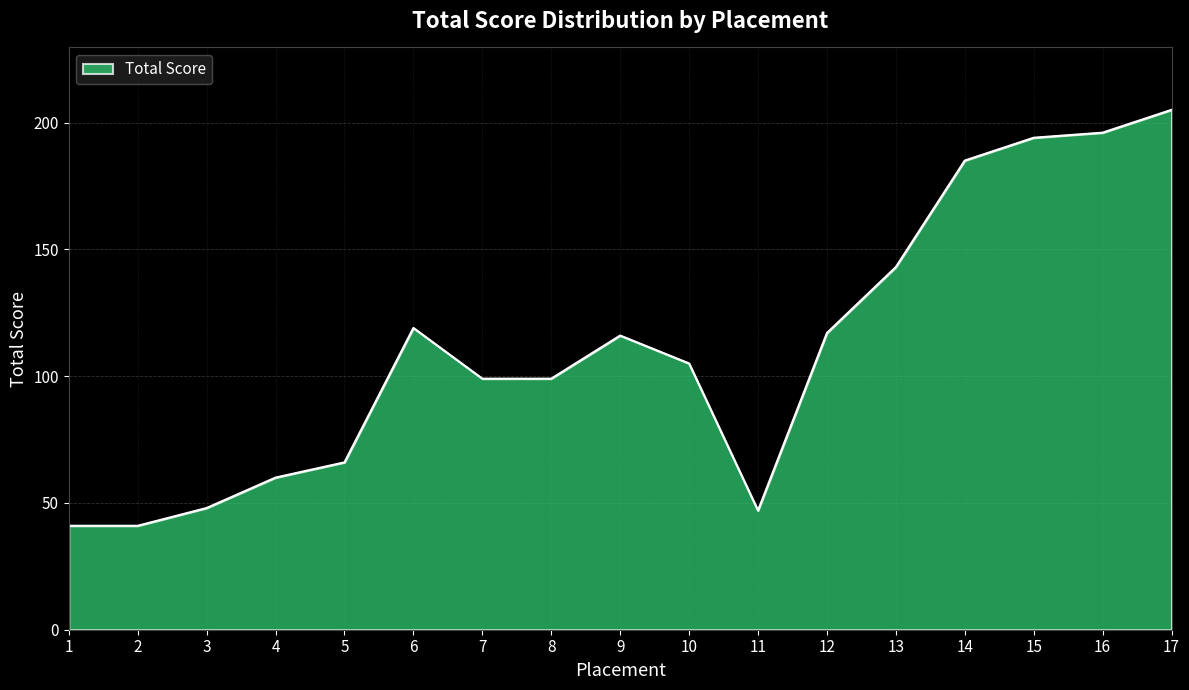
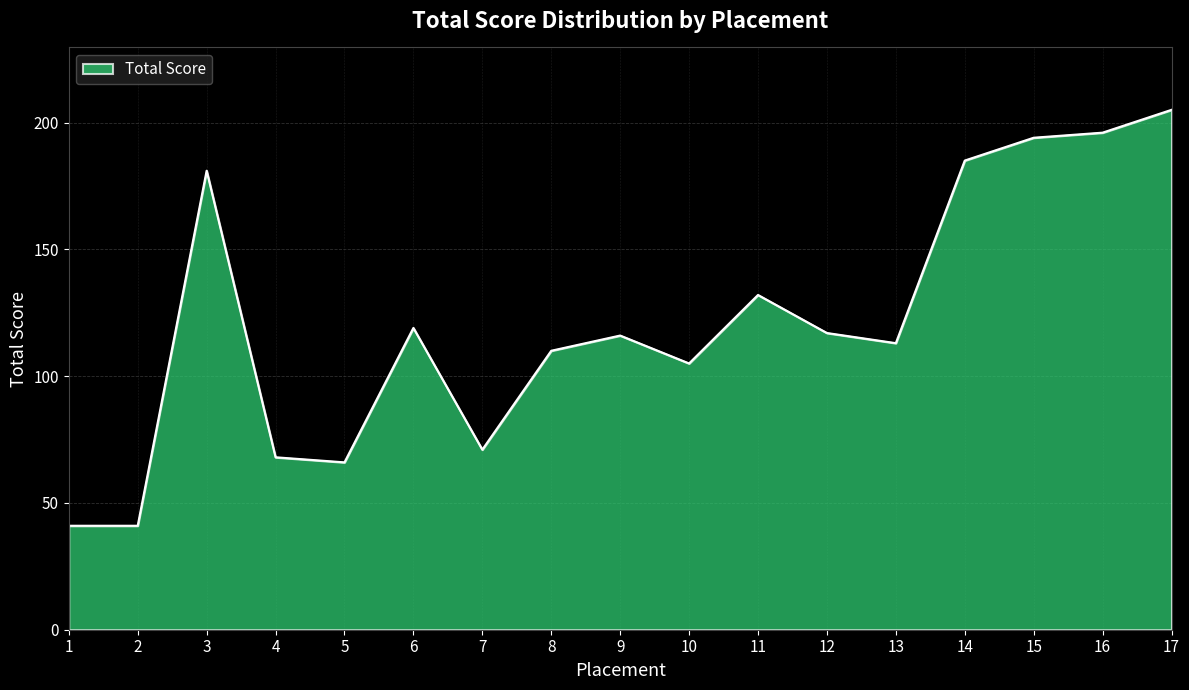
3: 48 -> 181
4: 60 -> 68
7: 99 -> 71
8: 99 -> 110
11: 47 -> 132
13: 143 -> 113
